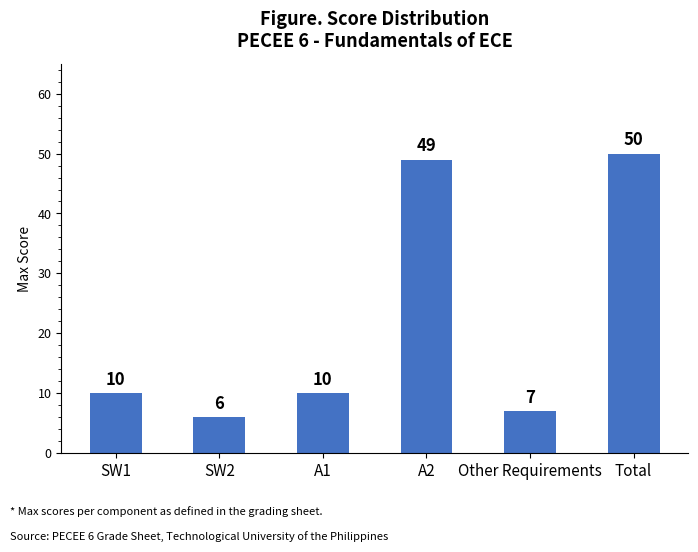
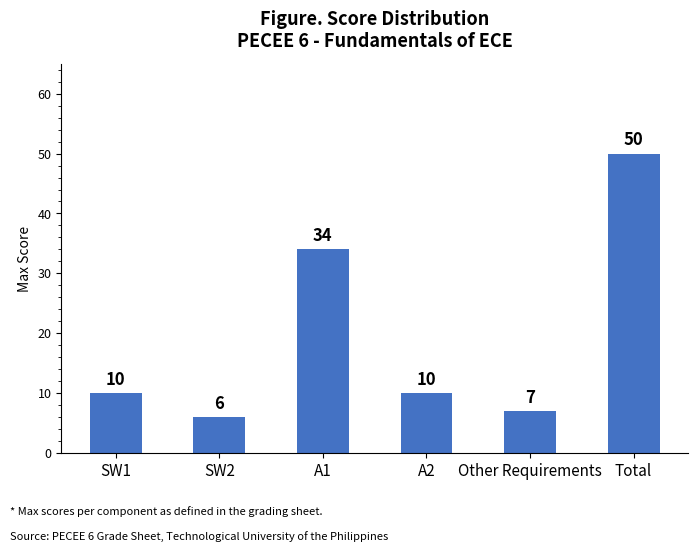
A1: 10 -> 34
A2: 49 -> 10
